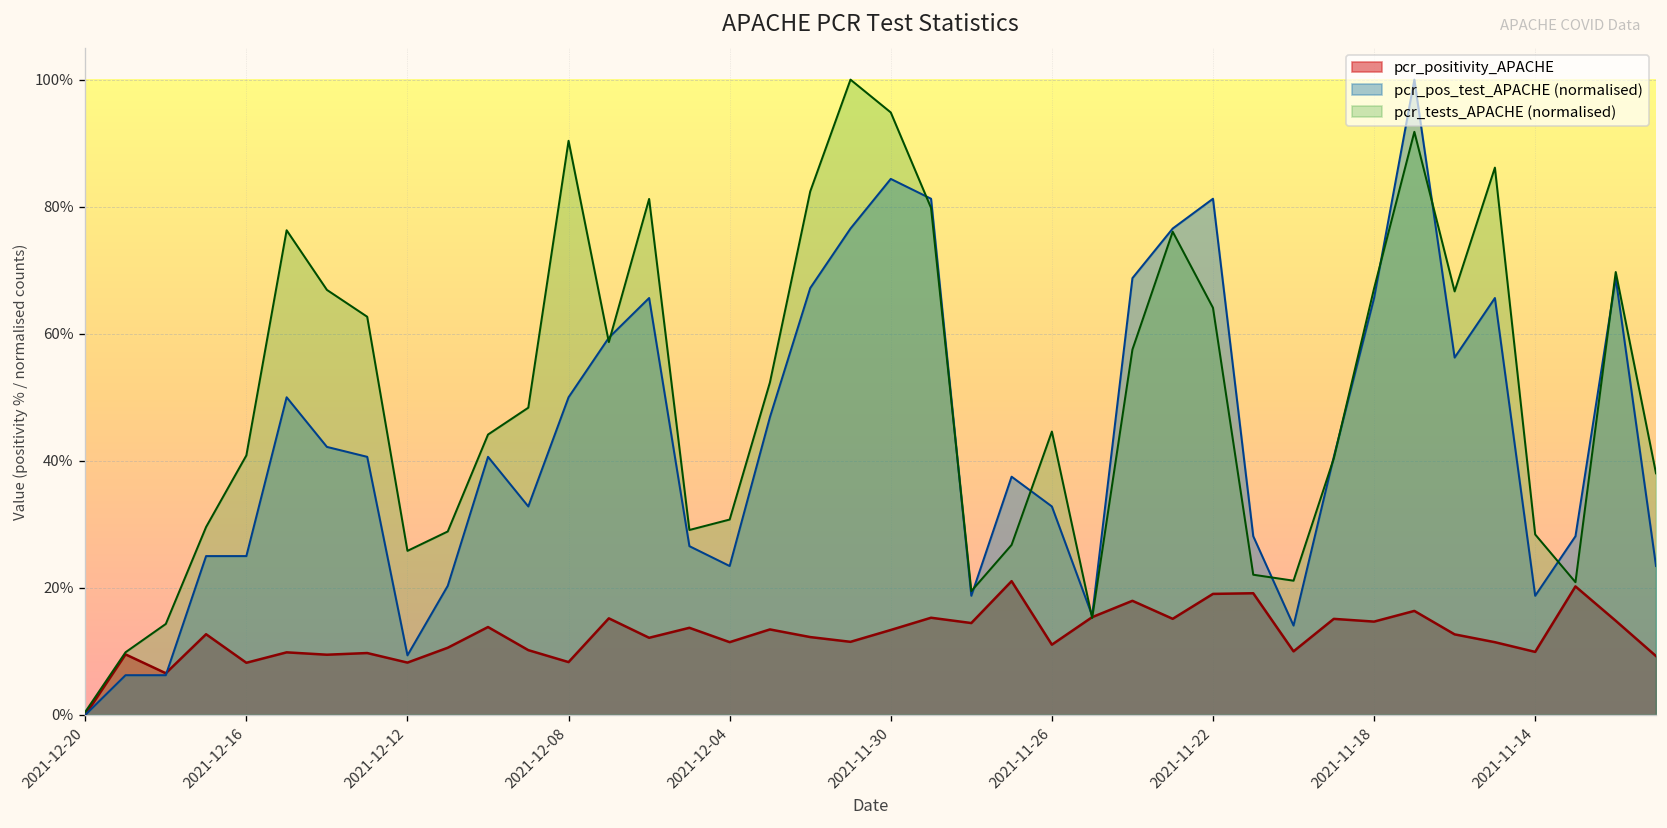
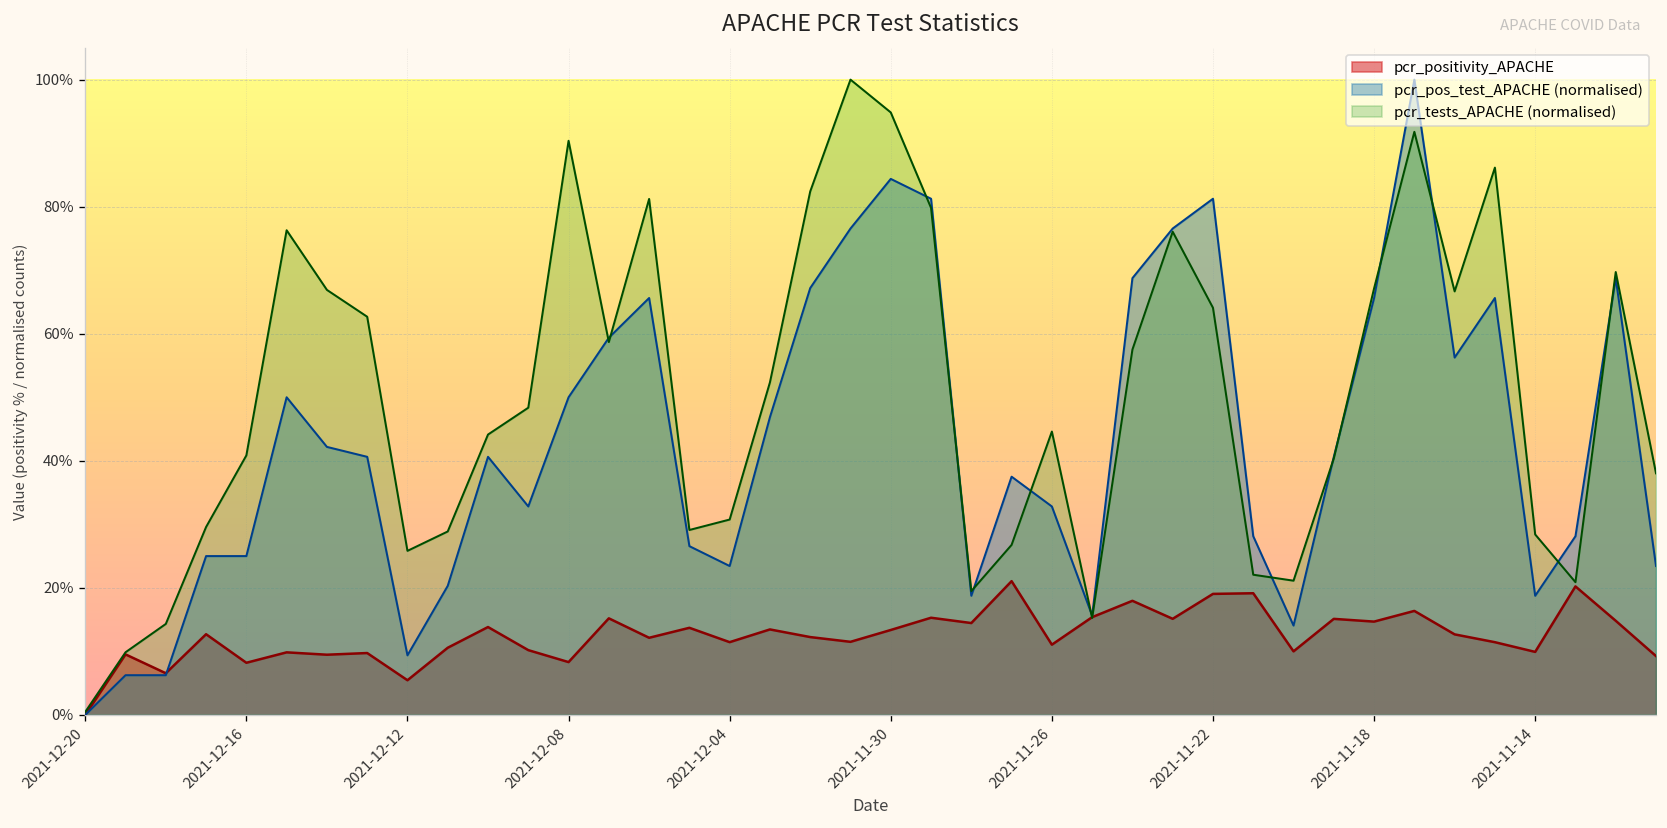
pcr_positivity_APACHE, 2021-12-12: 8% -> 5%
